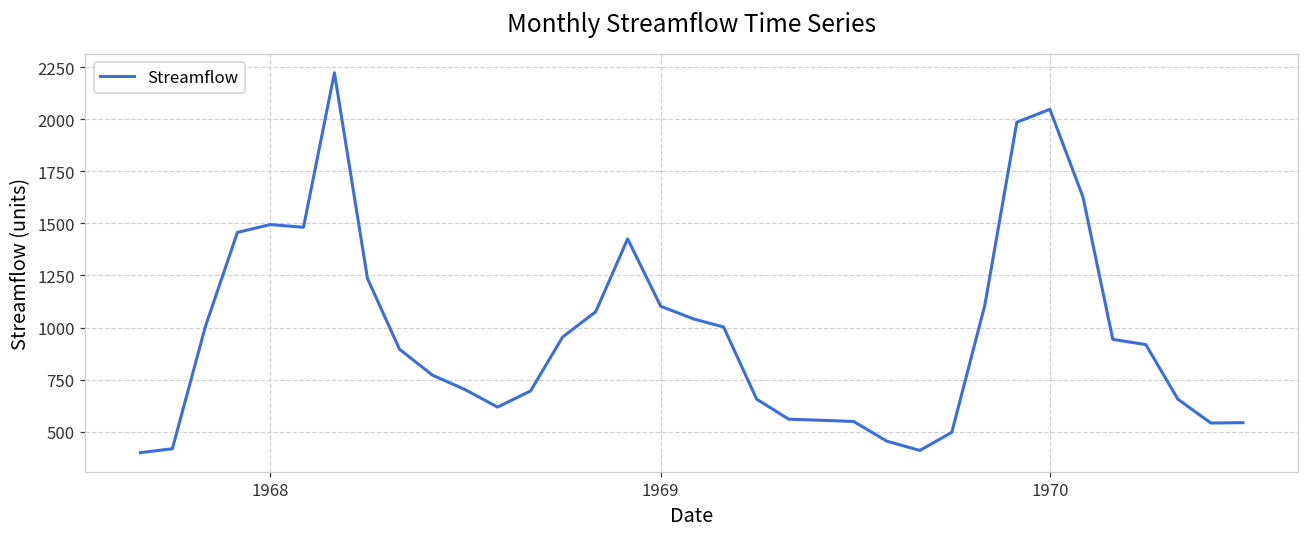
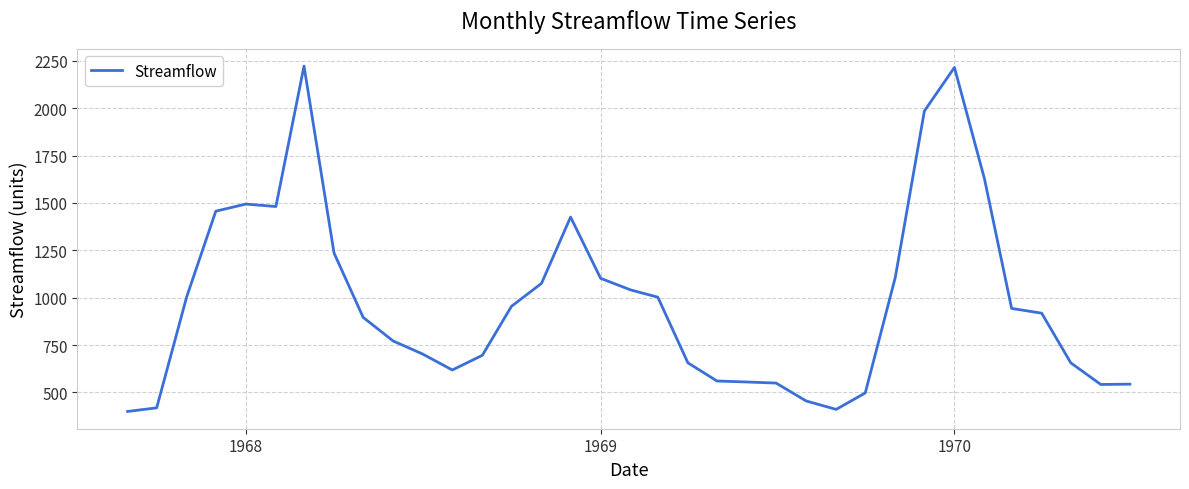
1970: 2050 -> 2220
